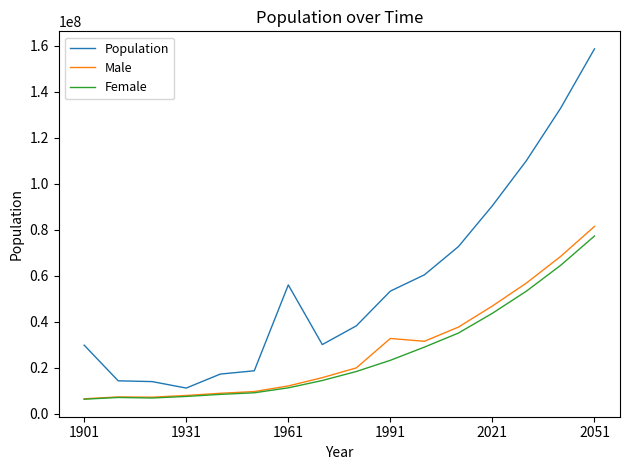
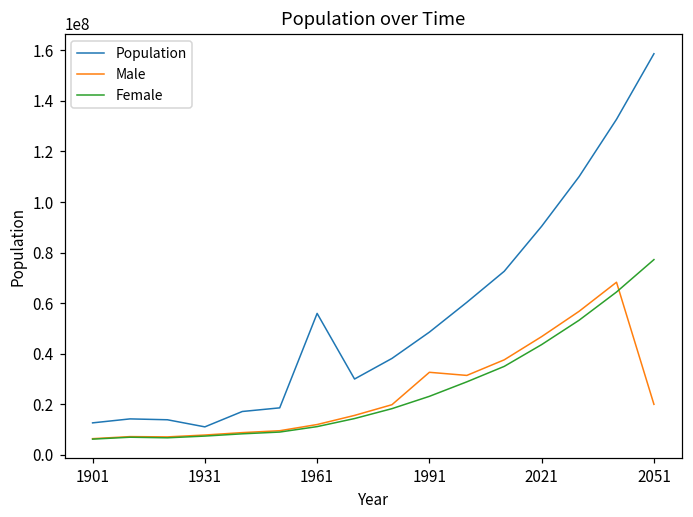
Population, 1901: 30000000 -> 13000000
Population, 1991: 53000000 -> 49000000
Male, 2051: 81000000 -> 20000000
